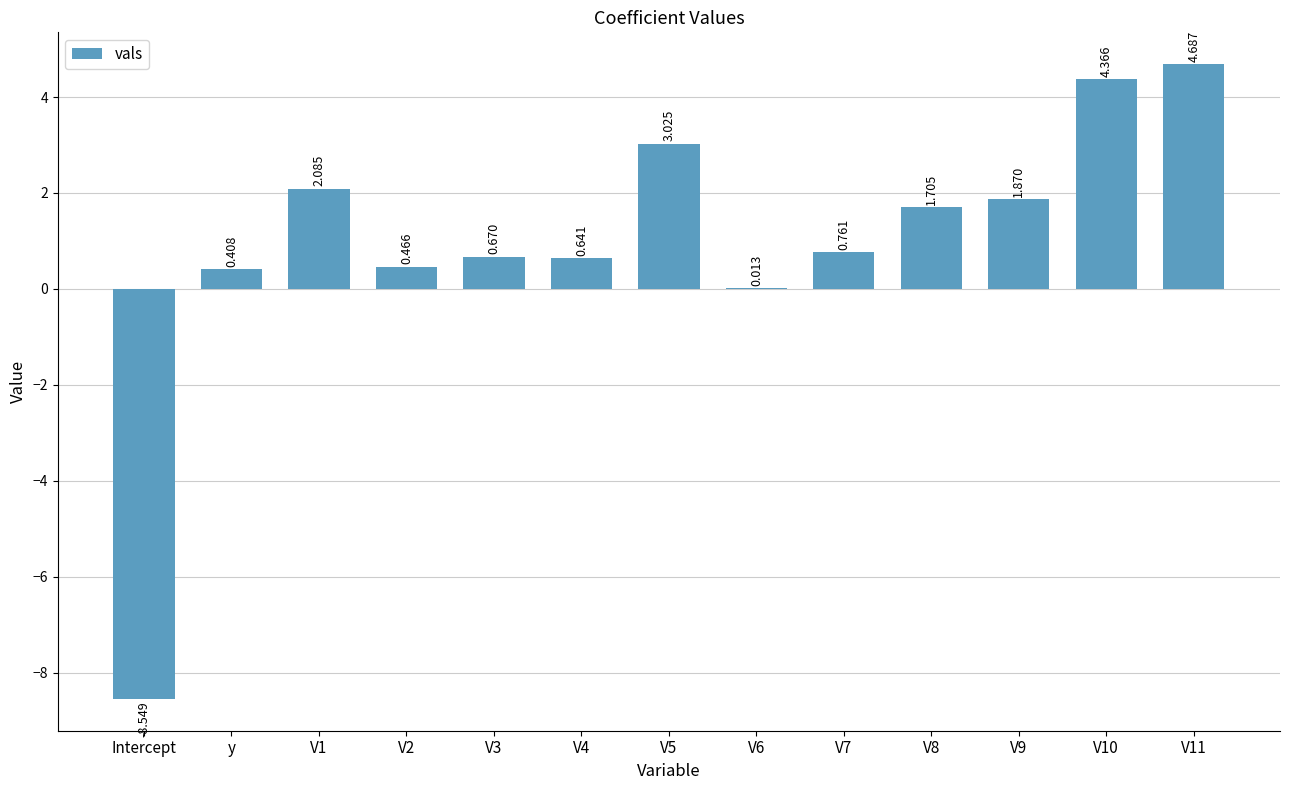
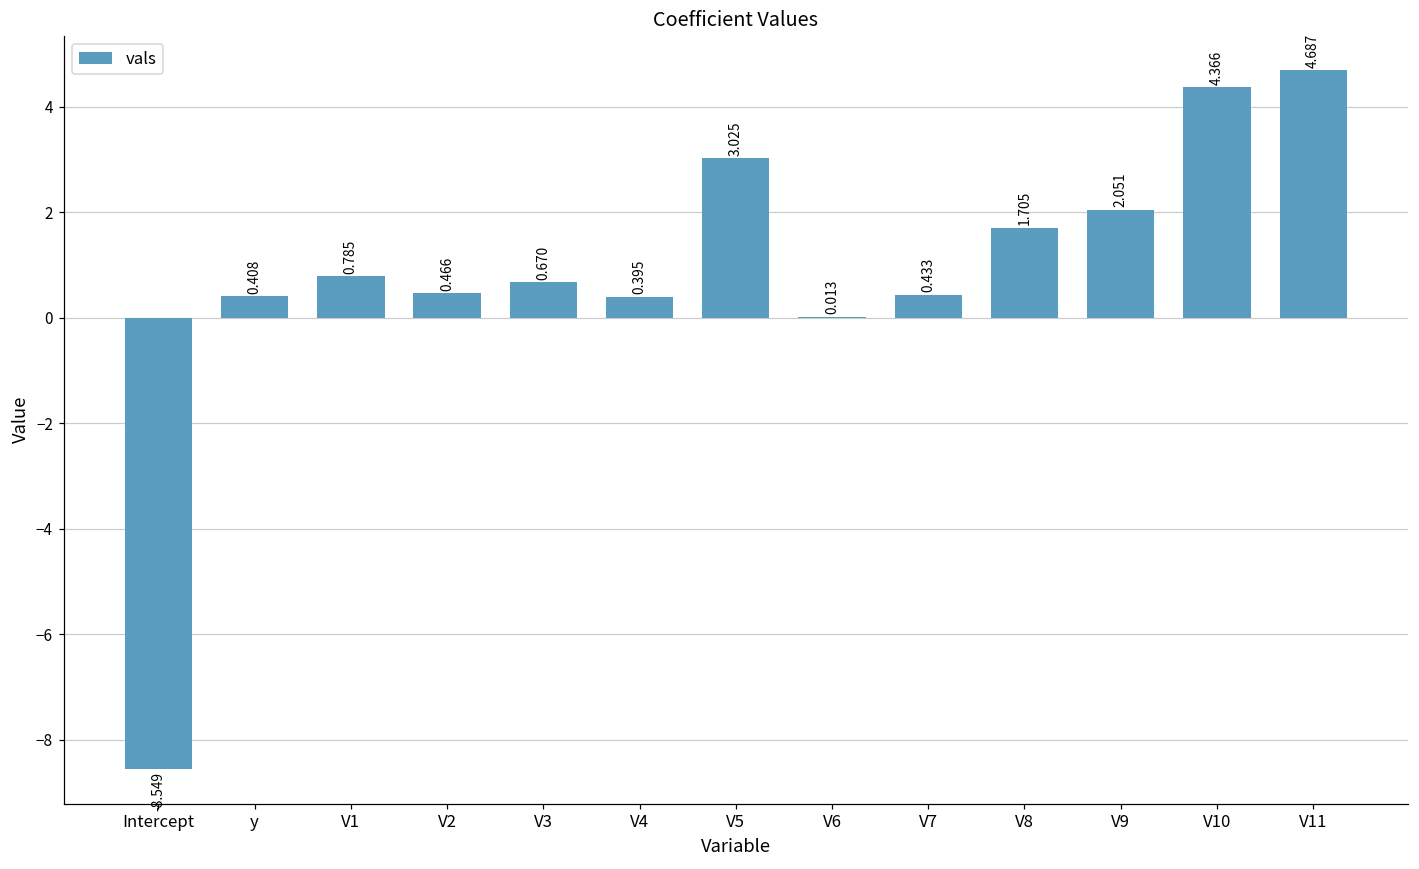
V1: 2.085 -> 0.785
V4: 0.641 -> 0.395
V7: 0.761 -> 0.433
V9: 1.870 -> 2.051
